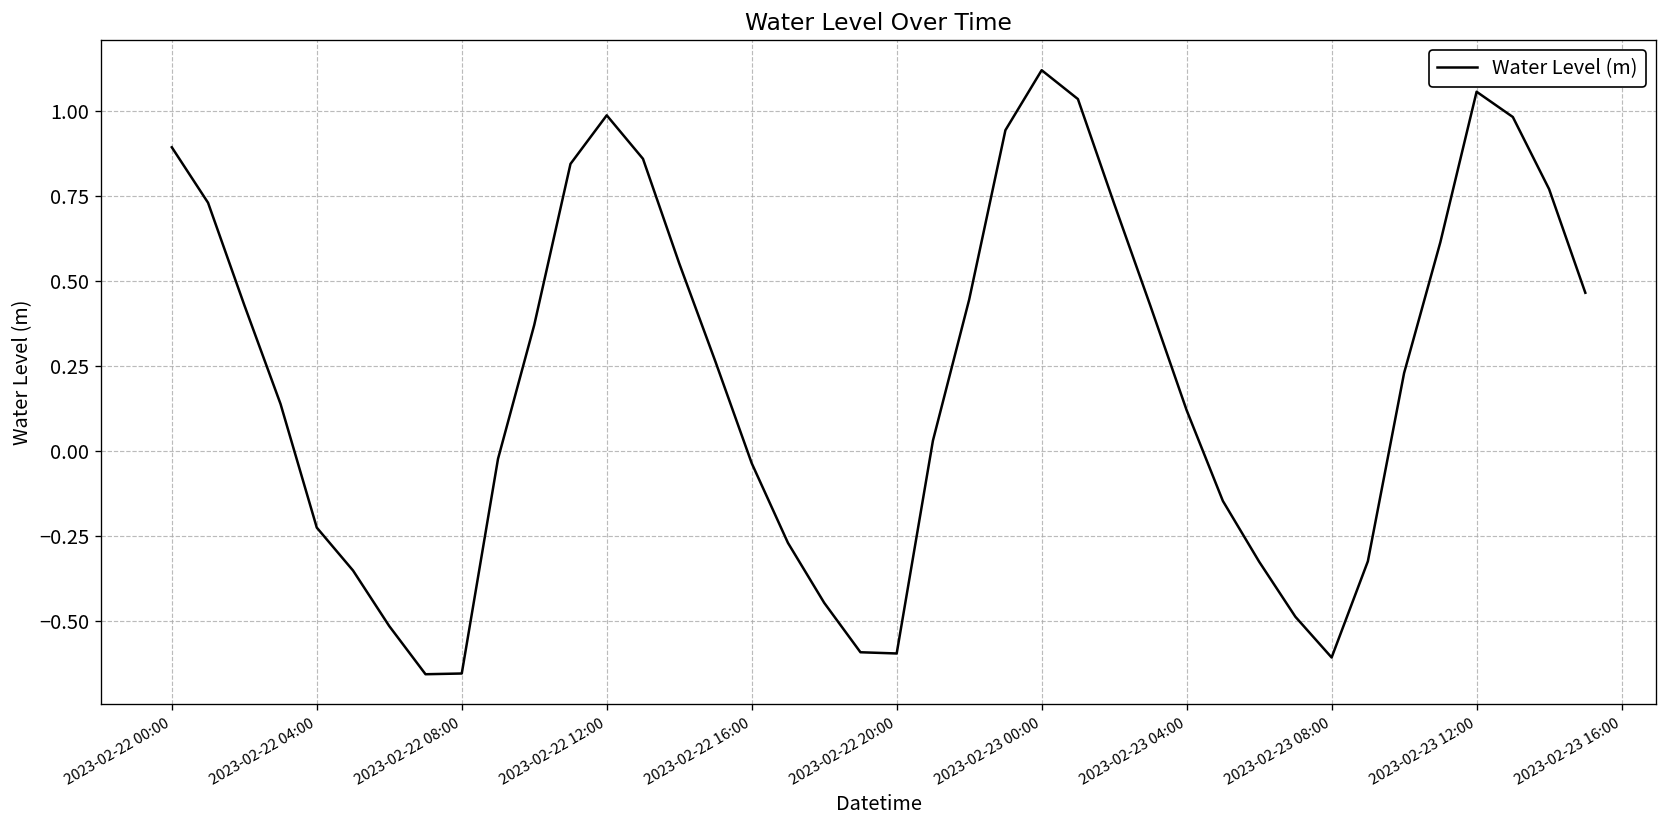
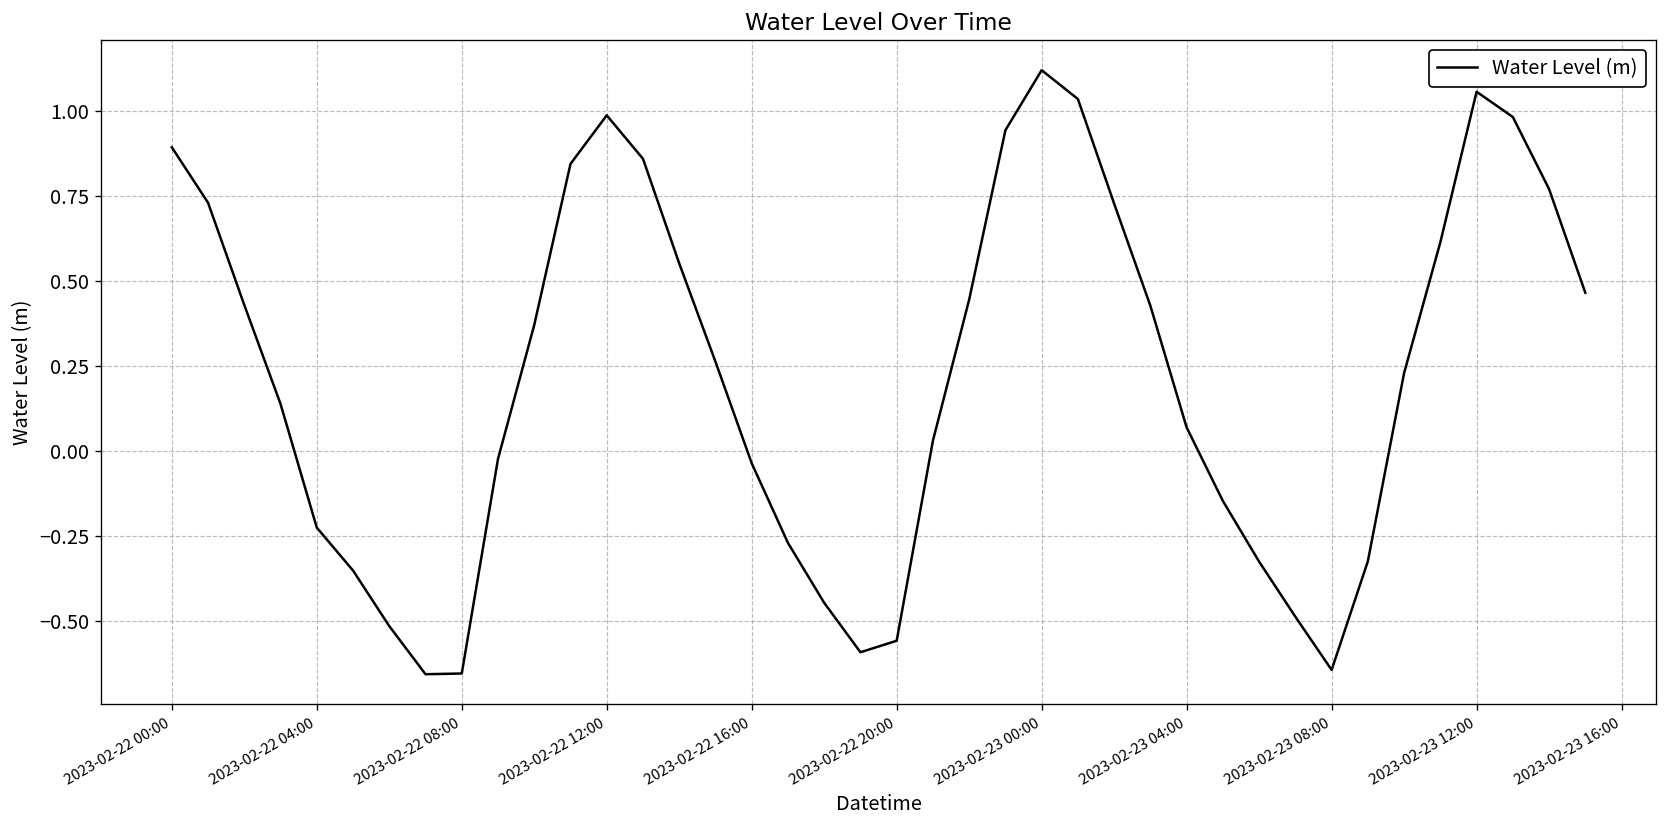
2023-02-22 20:00: -0.60 -> -0.56
2023-02-23 04:00: 0.12 -> 0.07
2023-02-23 08:00: -0.61 -> -0.65
